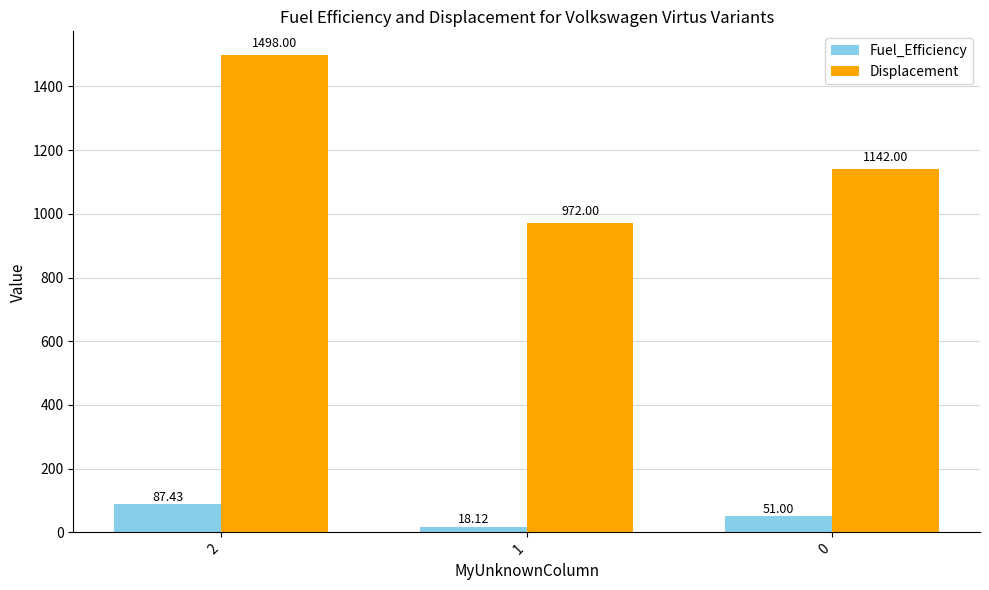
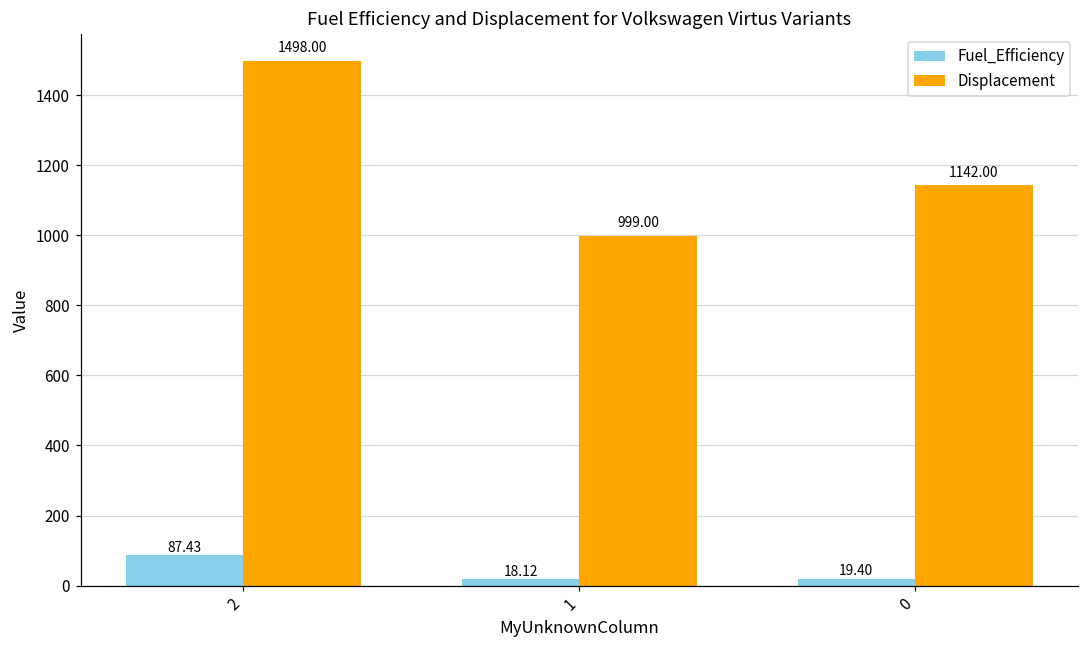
Displacement, 1: 972.00 -> 999.00
Fuel_Efficiency, 0: 51.00 -> 19.40
